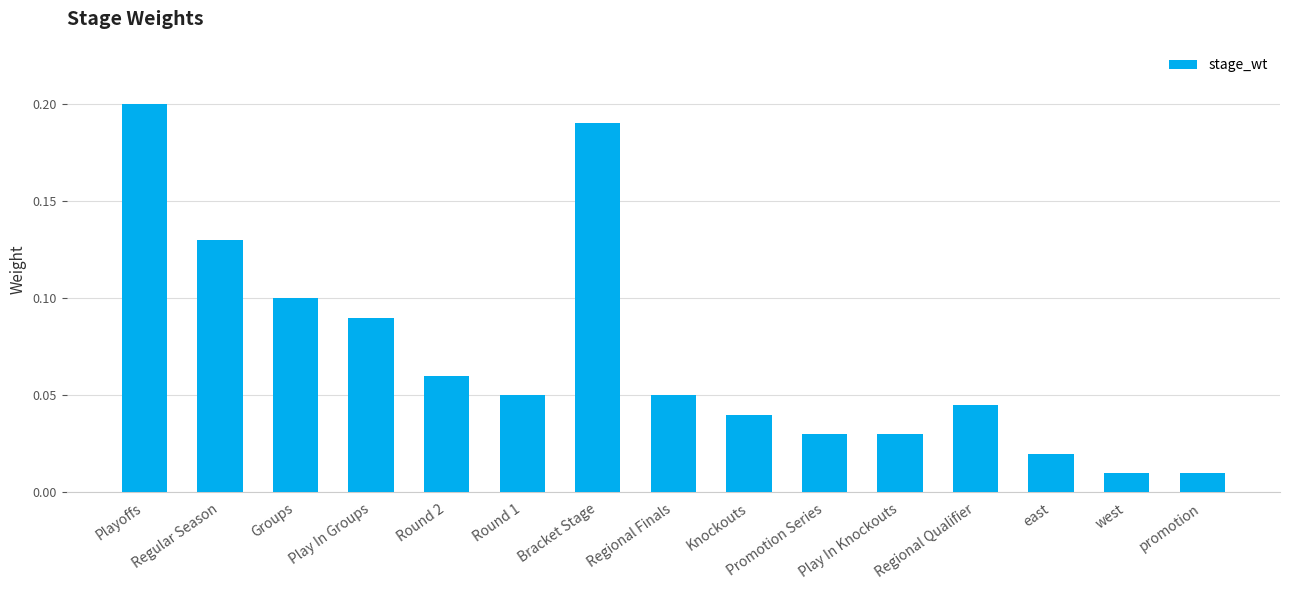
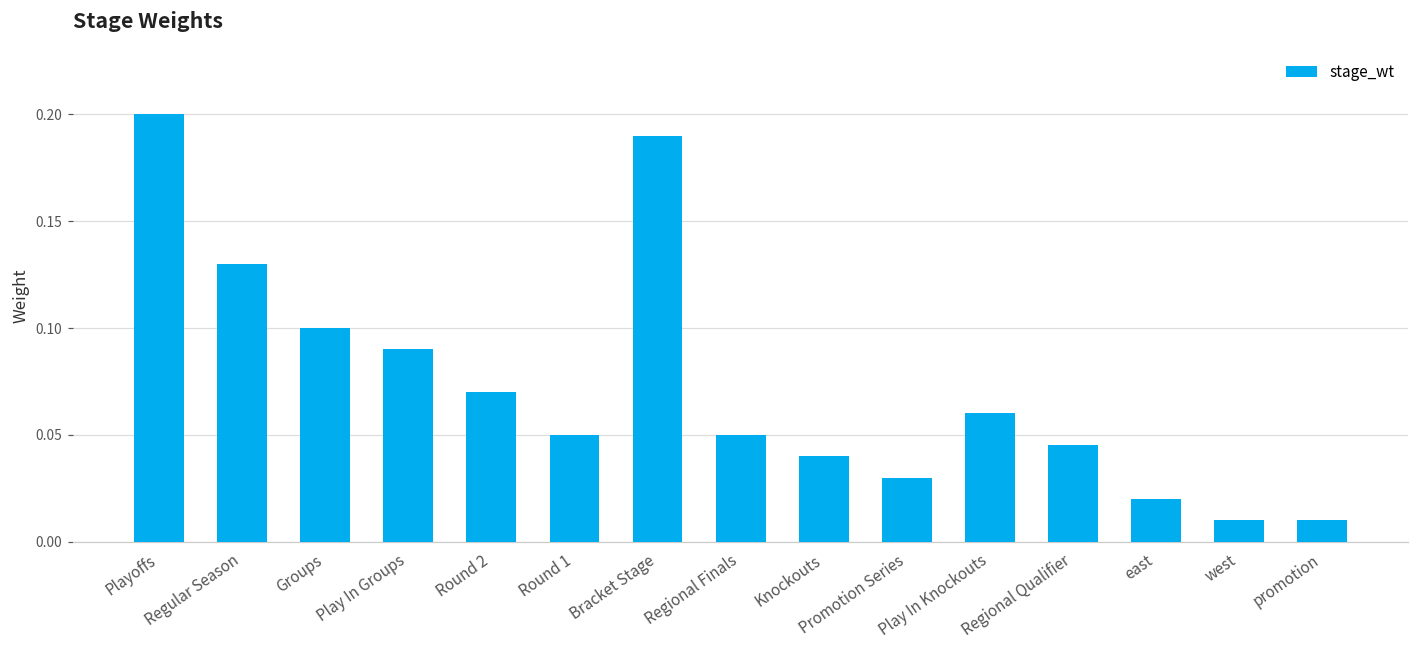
Round 2: 0.06 -> 0.07
Play In Knockouts: 0.03 -> 0.06
